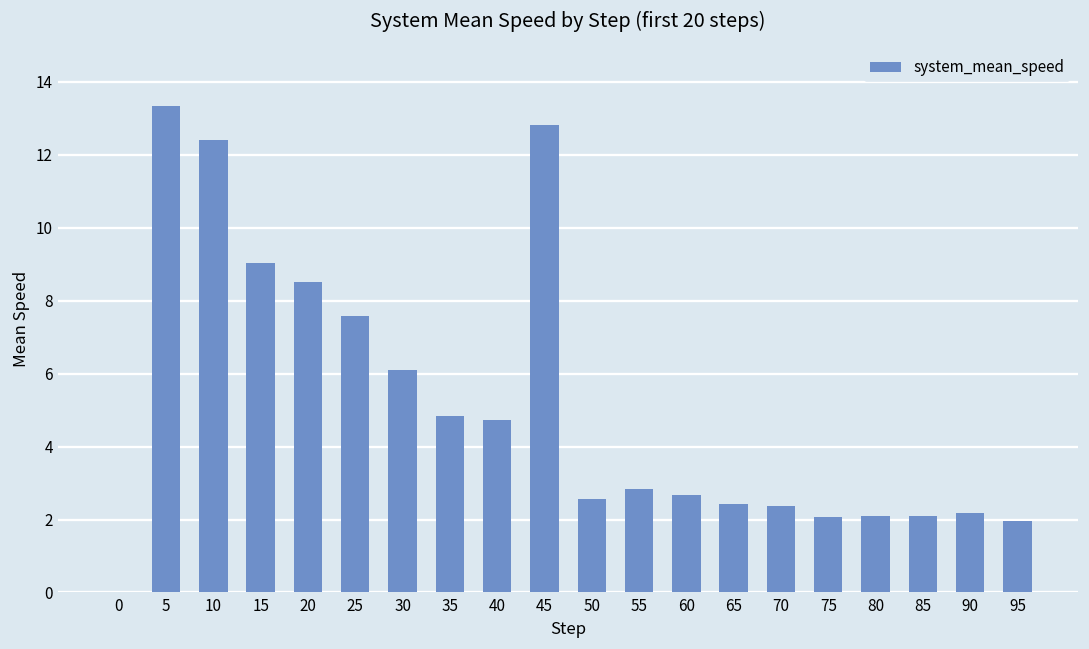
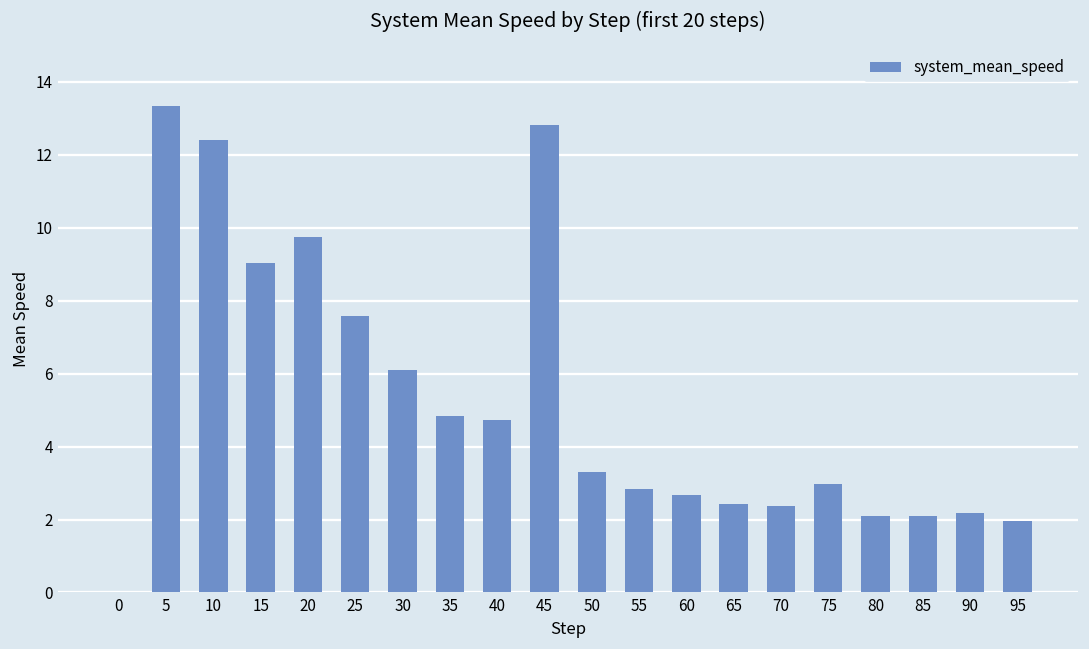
20: 8.5 -> 9.8
50: 2.6 -> 3.3
75: 2.1 -> 3.0
